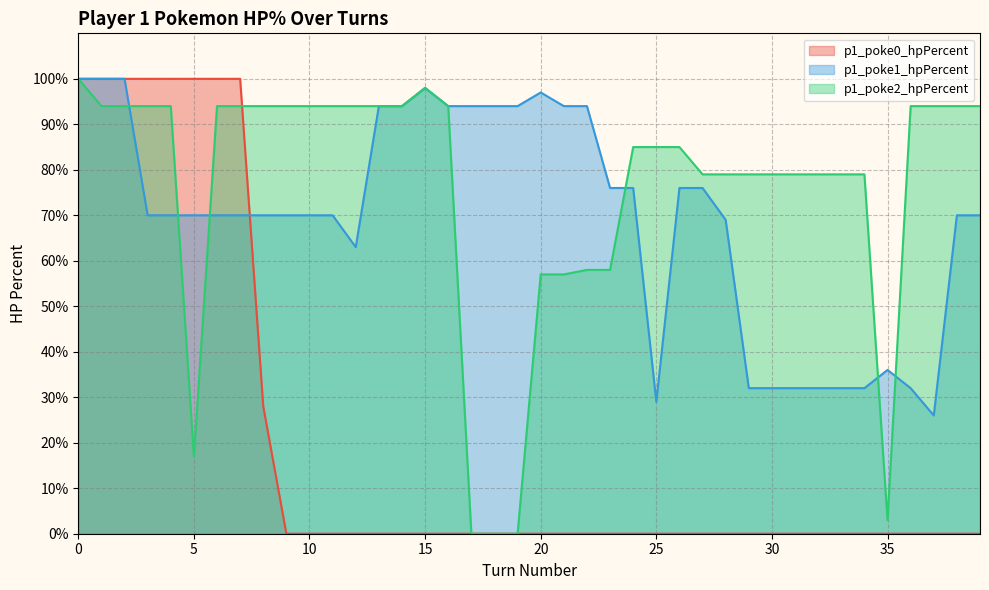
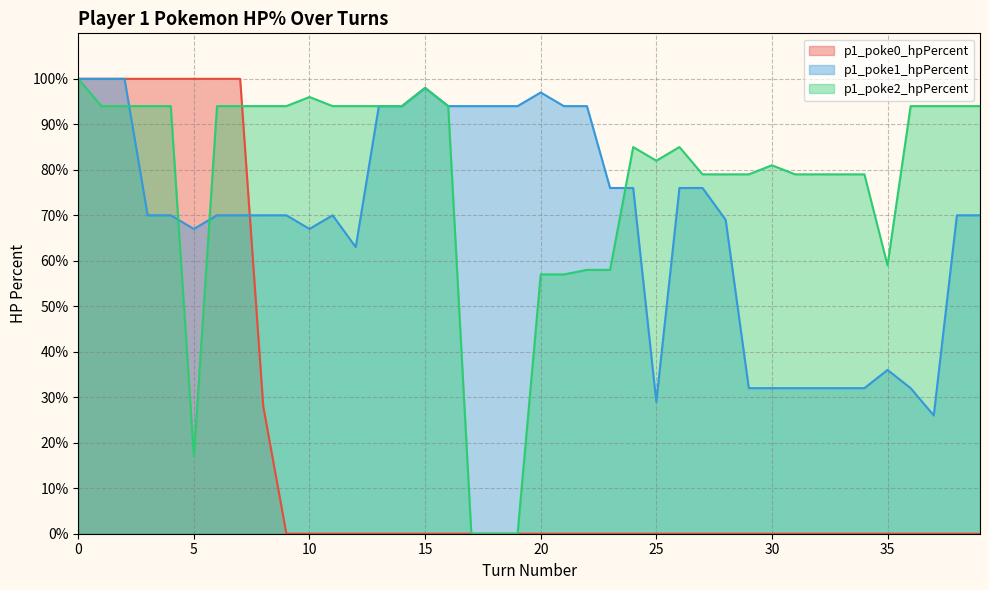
p1_poke1_hpPercent, 5: 70% -> 67%
p1_poke1_hpPercent, 10: 70% -> 67%
p1_poke2_hpPercent, 10: 94% -> 96%
p1_poke2_hpPercent, 25: 85% -> 82%
p1_poke2_hpPercent, 30: 79% -> 81%
p1_poke2_hpPercent, 35: 3% -> 59%
